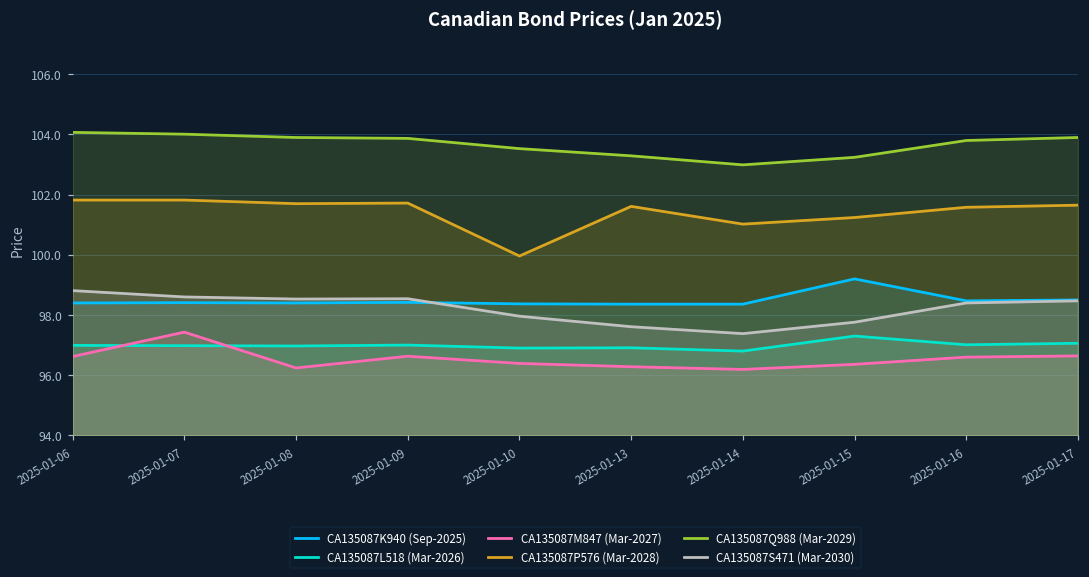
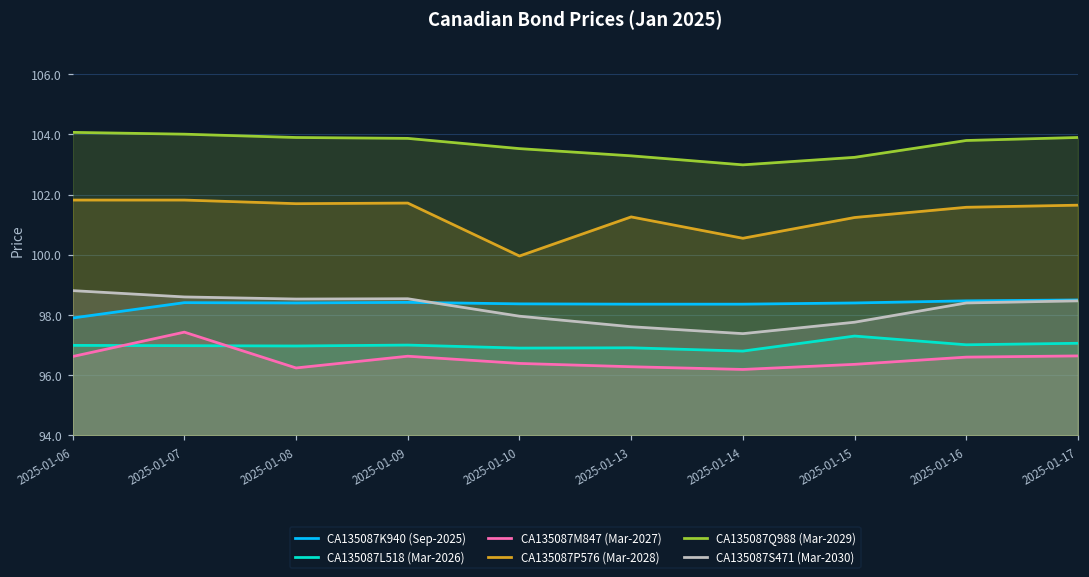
CA135087K940 (Sep-2025), 2025-01-06: 98.4 -> 97.9
CA135087P576 (Mar-2028), 2025-01-13: 101.6 -> 101.3
CA135087P576 (Mar-2028), 2025-01-14: 101.0 -> 100.6
CA135087K940 (Sep-2025), 2025-01-15: 99.2 -> 98.4
